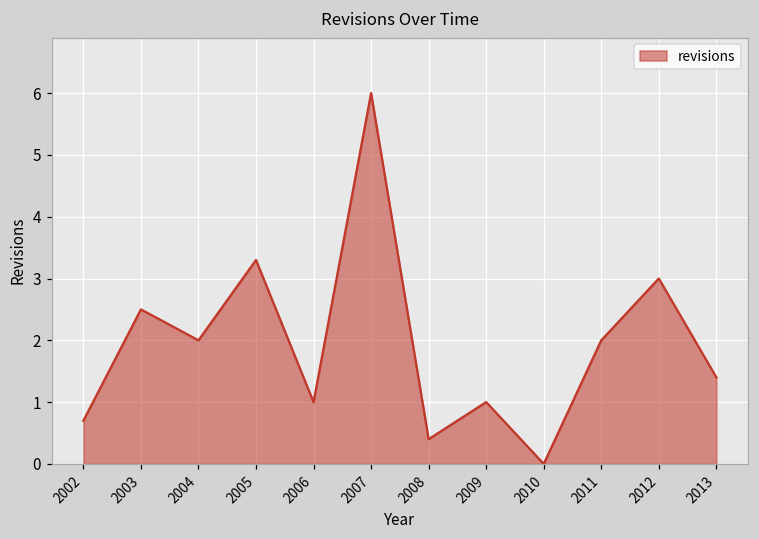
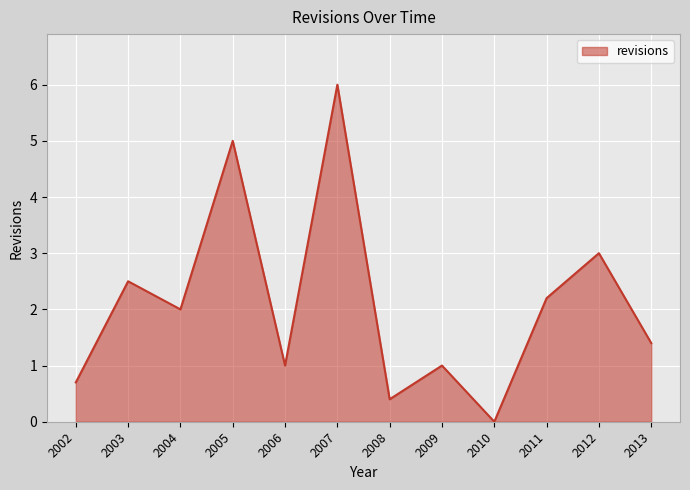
2005: 3.3 -> 5.0
2011: 2.0 -> 2.2
